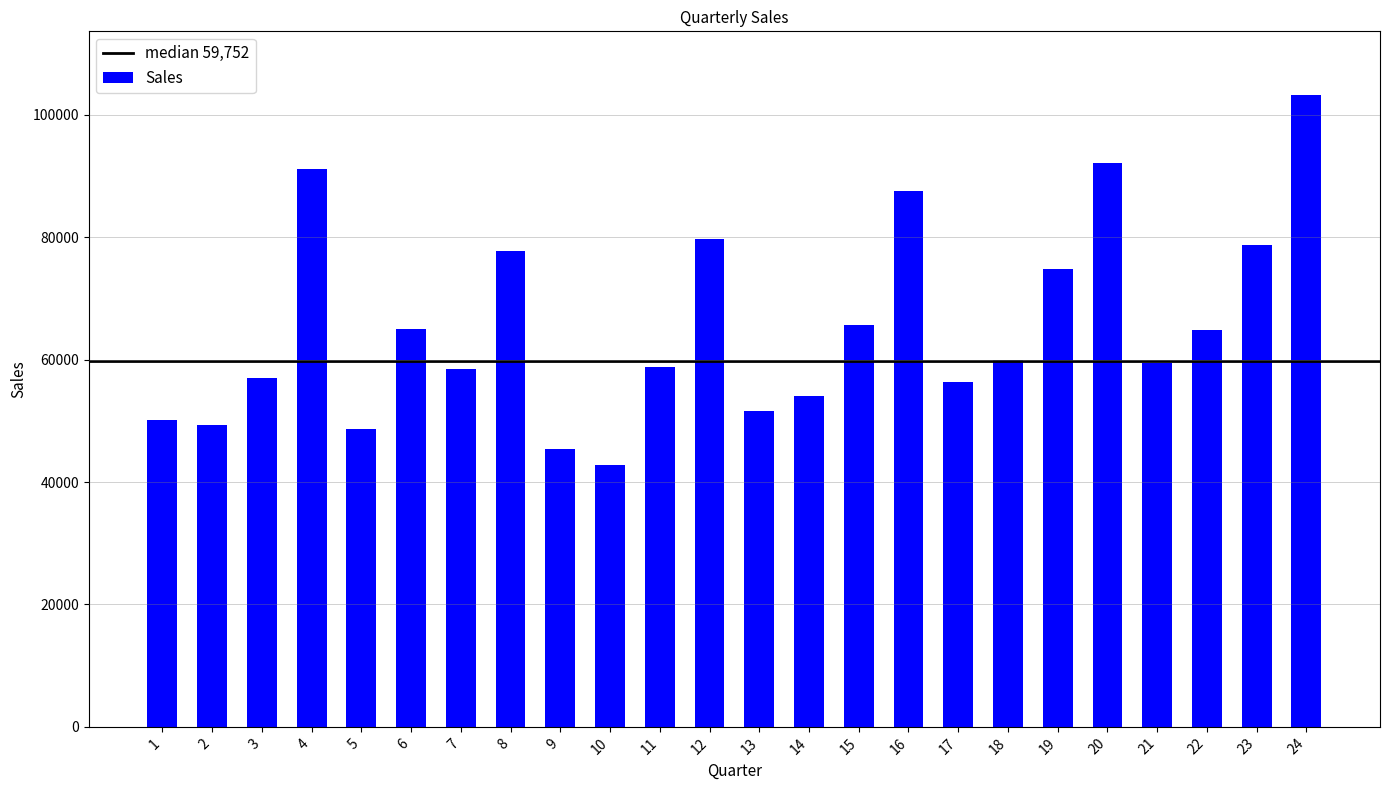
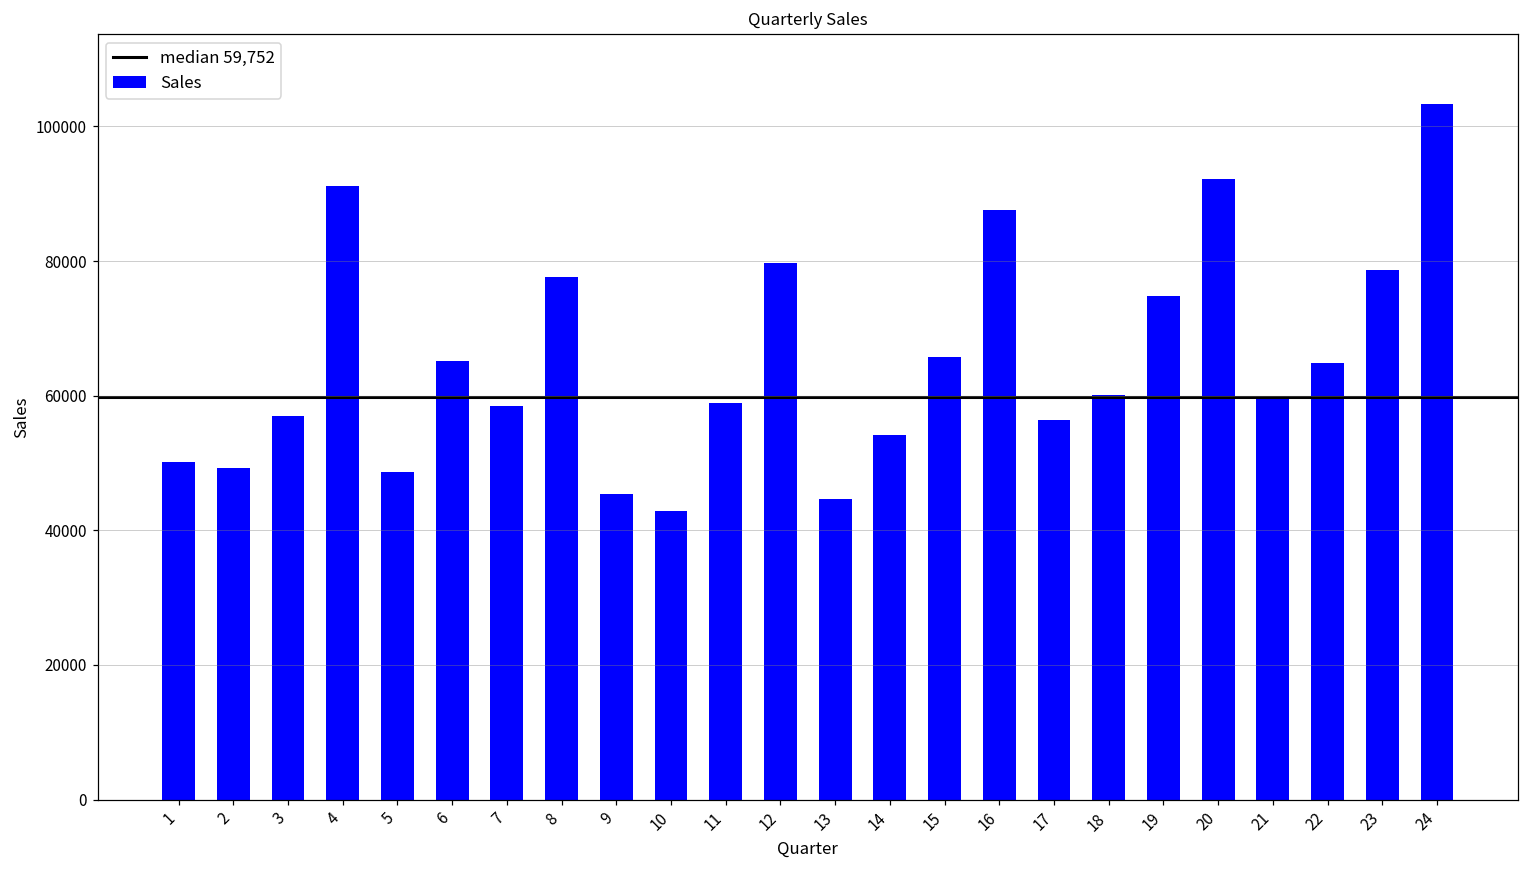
13: 52000 -> 45000
